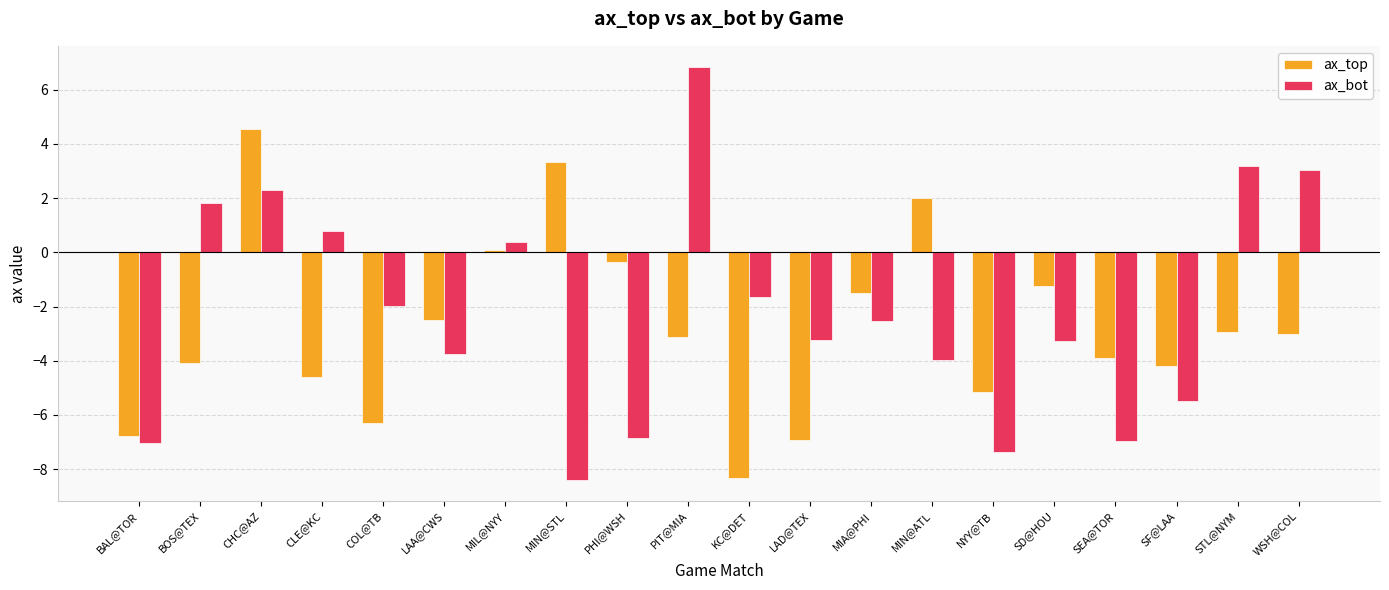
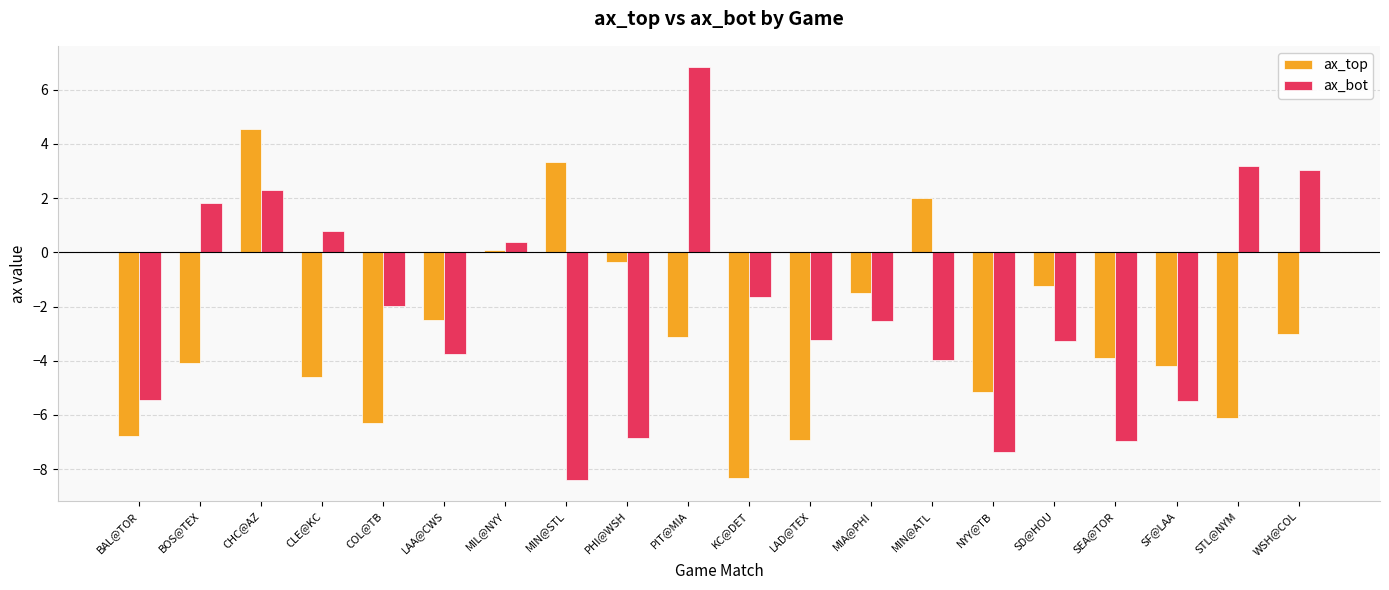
ax_bot, BAL@TOR: -7.0 -> -5.4
ax_top, STL@NYM: -2.9 -> -6.1
